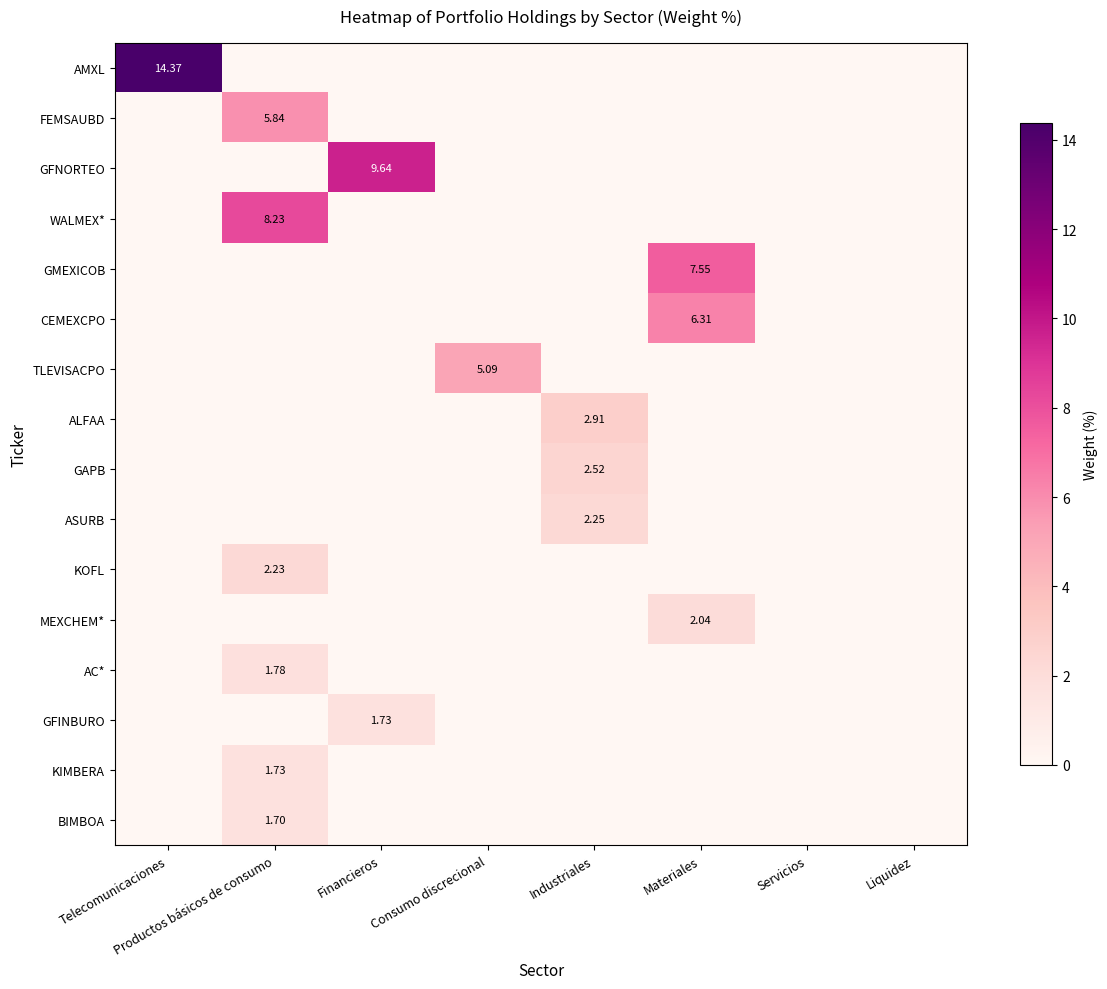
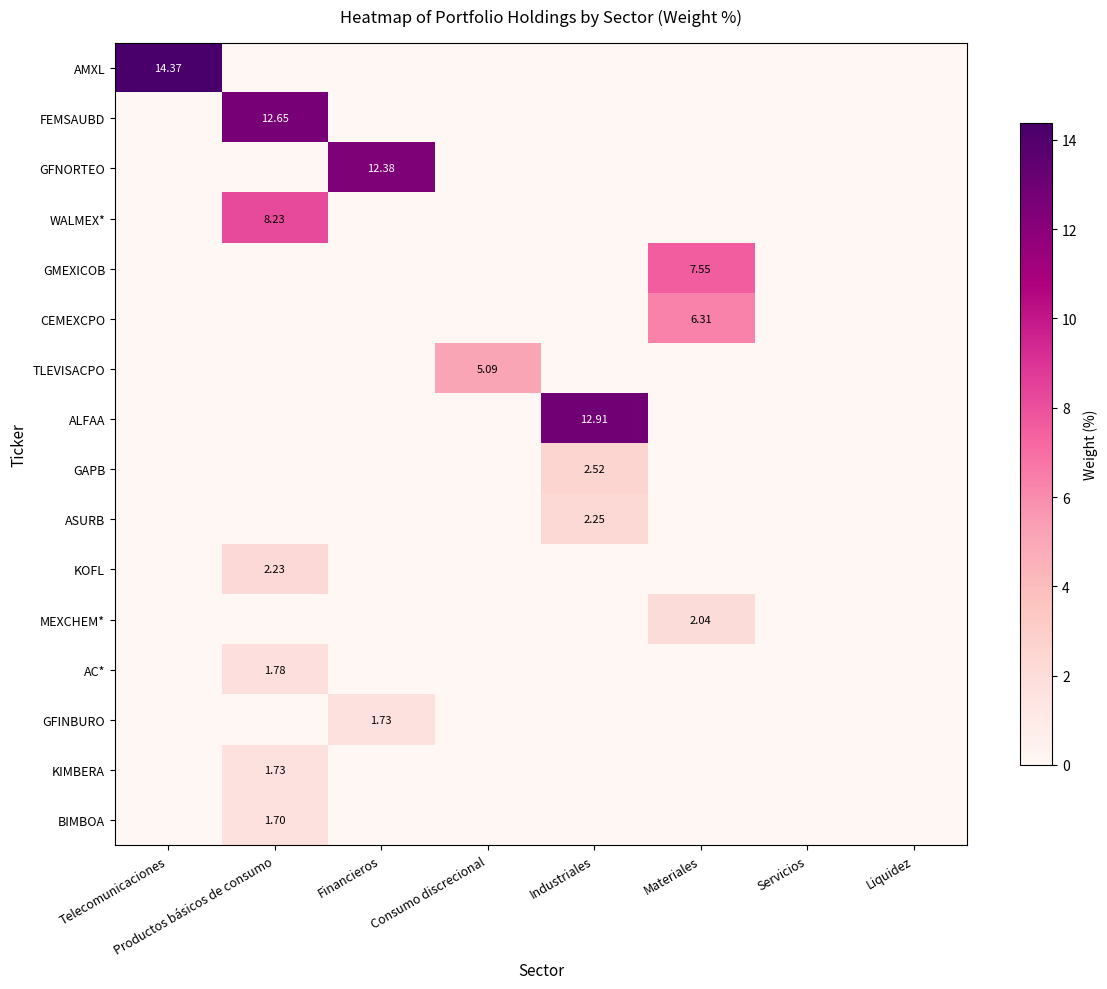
FEMSAUBD, Productos básicos de consumo: 5.84 -> 12.65
GFNORTEO, Financieros: 9.64 -> 12.38
ALFAA, Industriales: 2.91 -> 12.91
